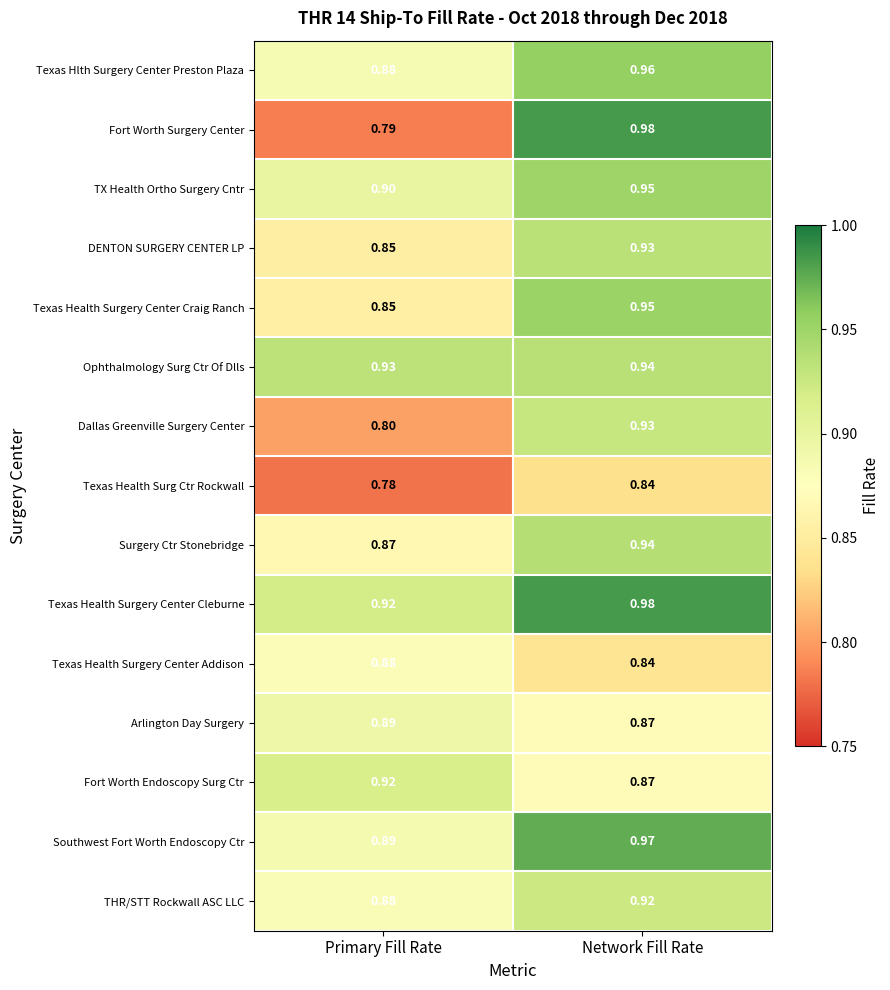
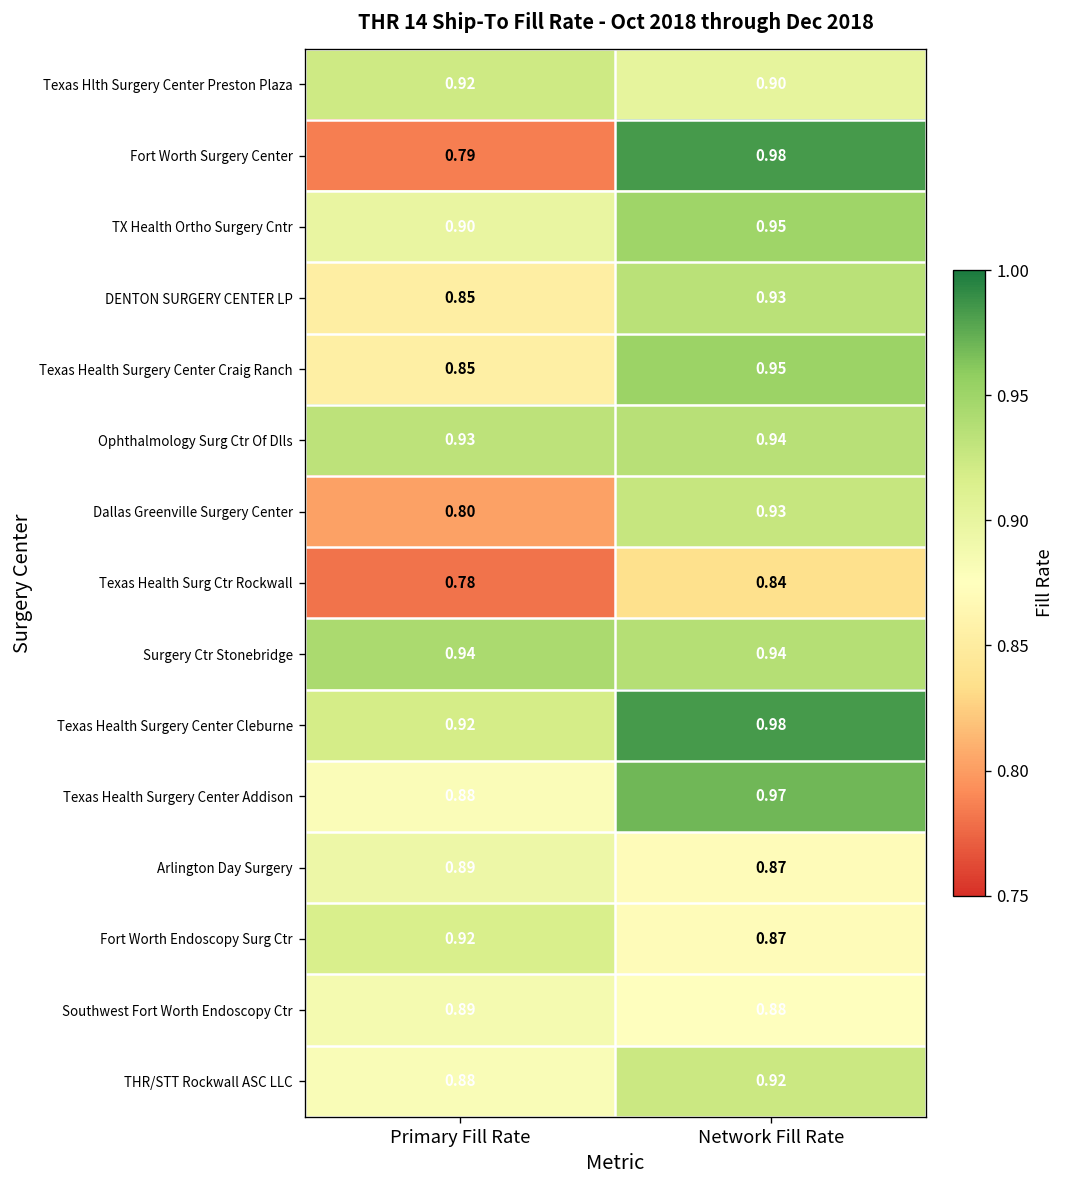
Texas Hlth Surgery Center Preston Plaza, Primary Fill Rate: 0.88 -> 0.92
Texas Hlth Surgery Center Preston Plaza, Network Fill Rate: 0.96 -> 0.90
Surgery Ctr Stonebridge, Primary Fill Rate: 0.87 -> 0.94
Texas Health Surgery Center Addison, Network Fill Rate: 0.84 -> 0.97
Southwest Fort Worth Endoscopy Ctr, Network Fill Rate: 0.97 -> 0.88
